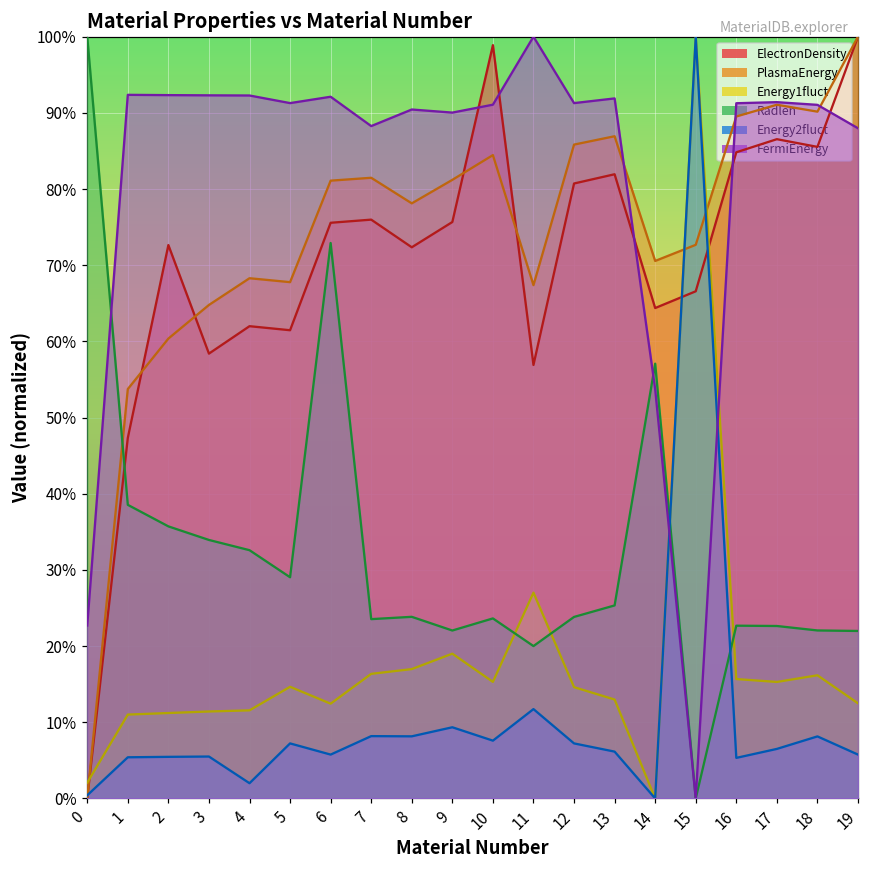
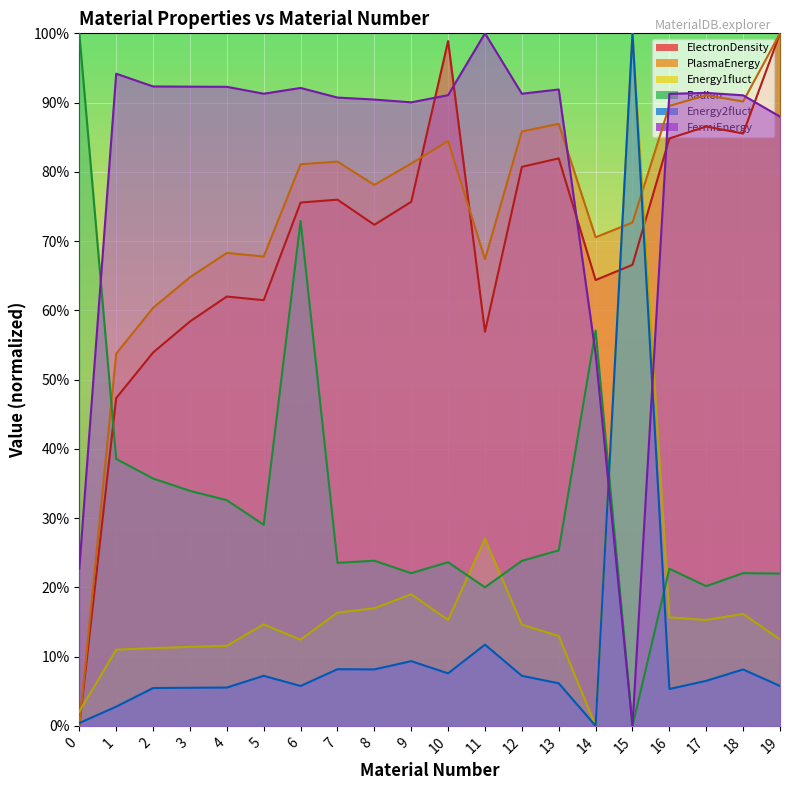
Energy2fluct, 1: 5% -> 3%
FermiEnergy, 1: 92% -> 94%
ElectronDensity, 2: 73% -> 54%
Energy2fluct, 4: 2% -> 6%
FermiEnergy, 7: 88% -> 91%
Radlen, 17: 23% -> 20%
